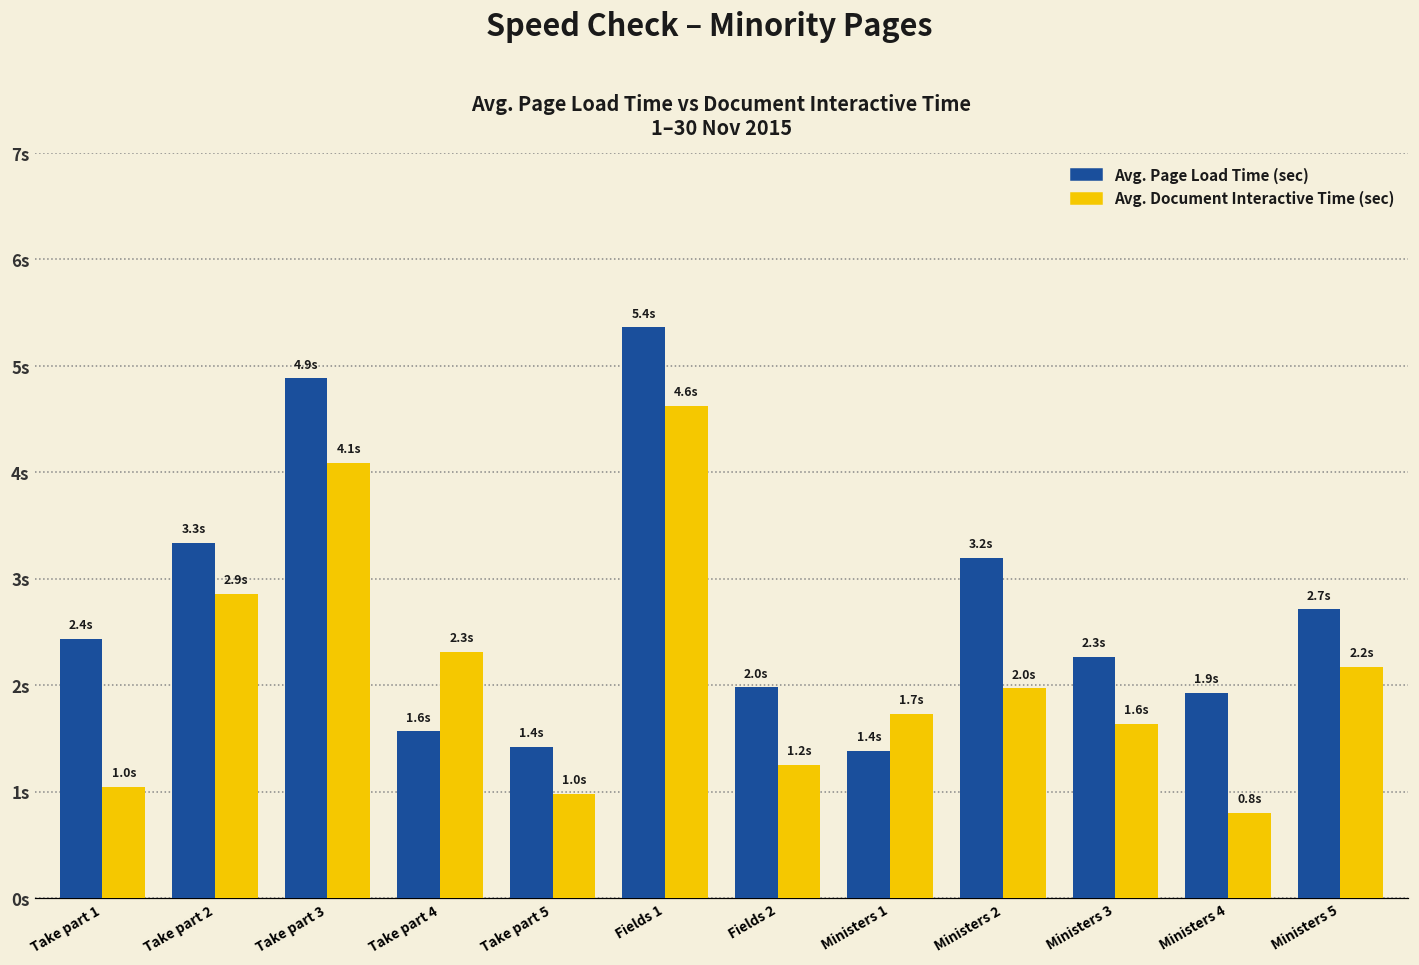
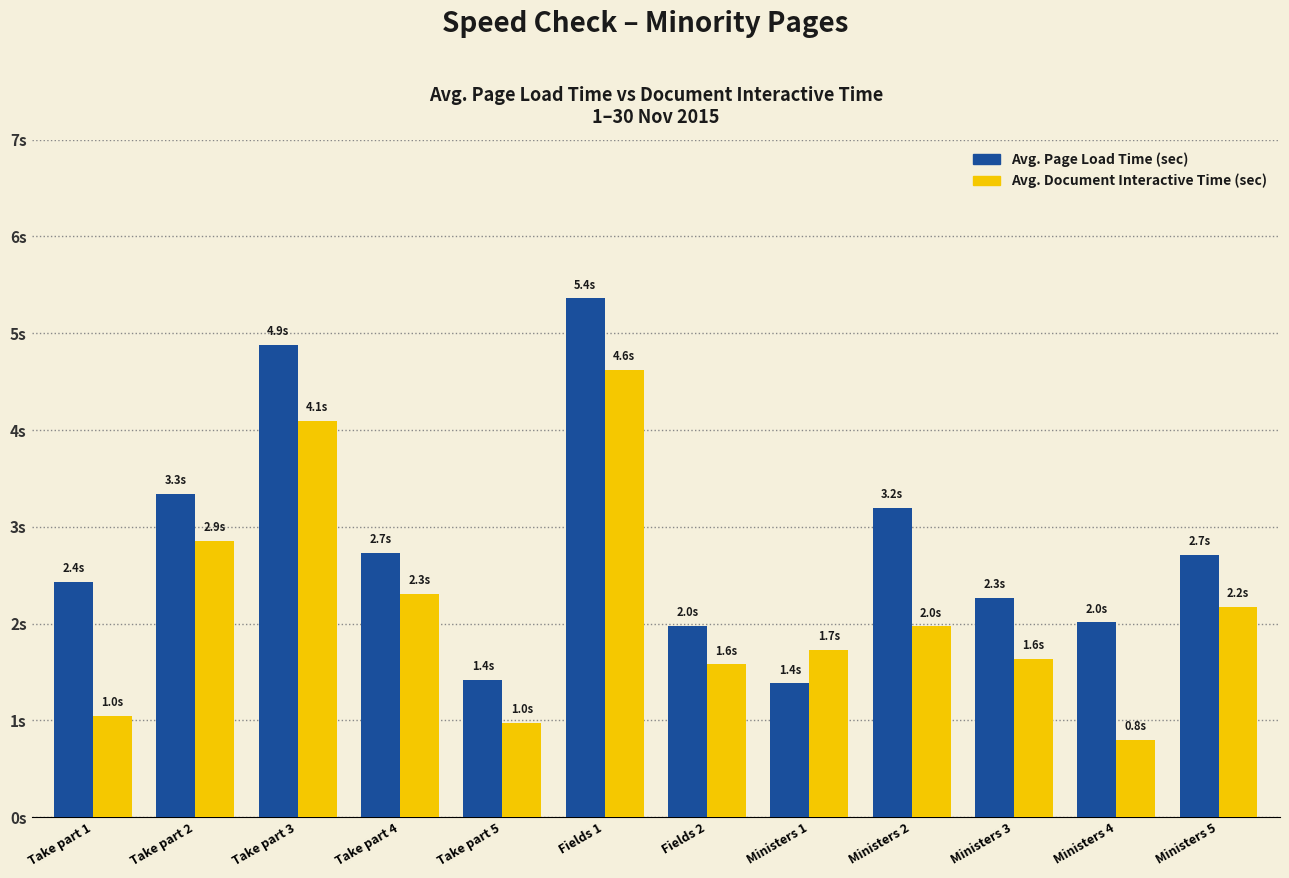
Avg. Page Load Time (sec), Take part 4: 1.6s -> 2.7s
Avg. Document Interactive Time (sec), Fields 2: 1.2s -> 1.6s
Avg. Page Load Time (sec), Ministers 4: 1.9s -> 2.0s
